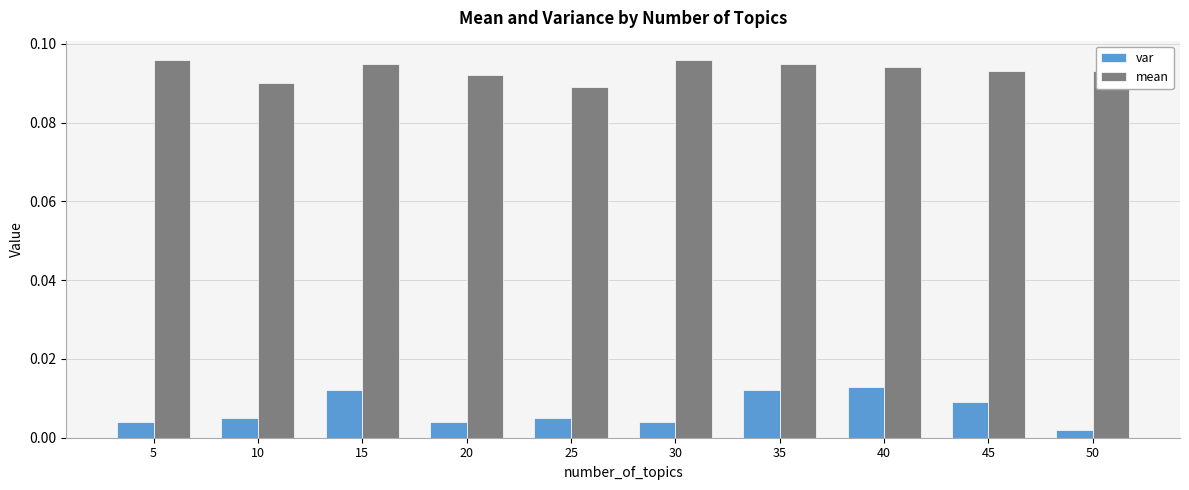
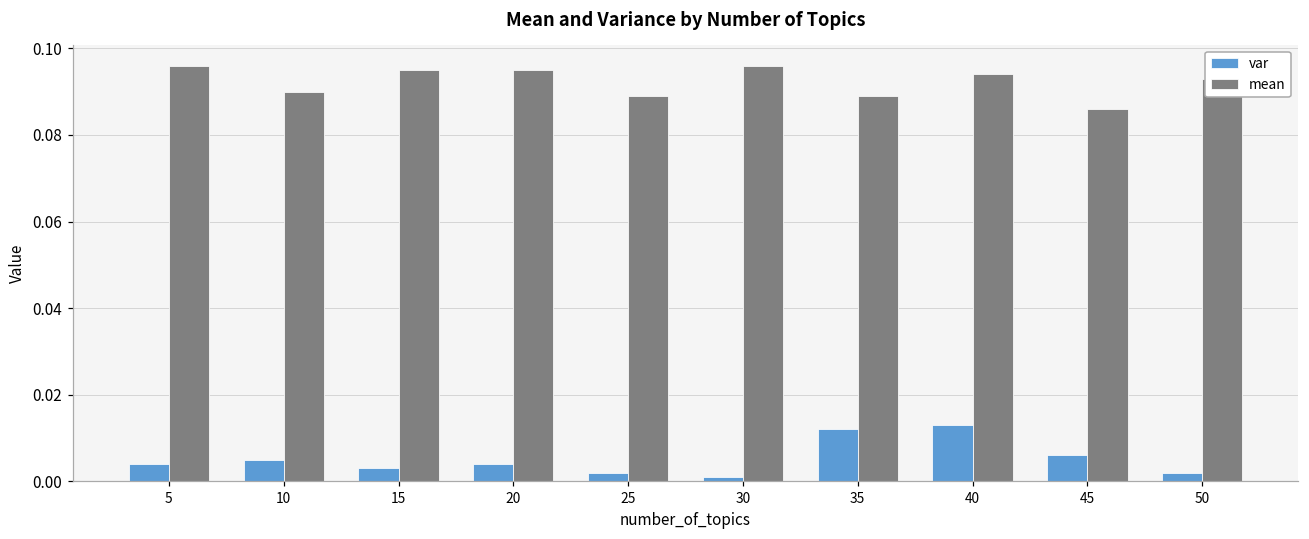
var, 15: 0.012 -> 0.003
mean, 20: 0.092 -> 0.095
var, 25: 0.005 -> 0.002
var, 30: 0.004 -> 0.001
mean, 35: 0.095 -> 0.089
var, 45: 0.009 -> 0.006
mean, 45: 0.093 -> 0.086
